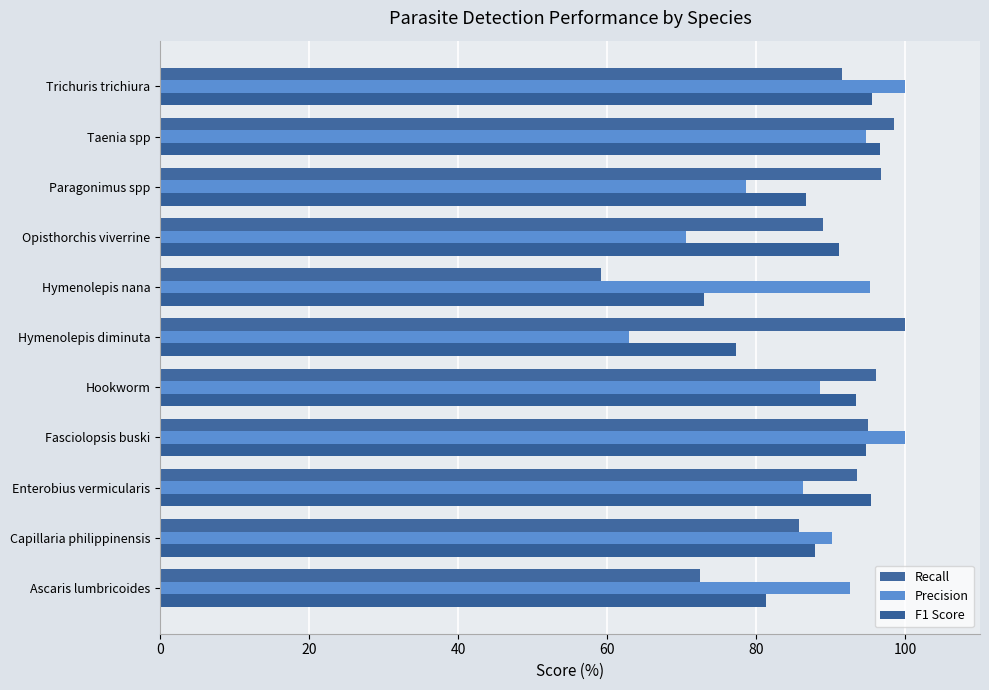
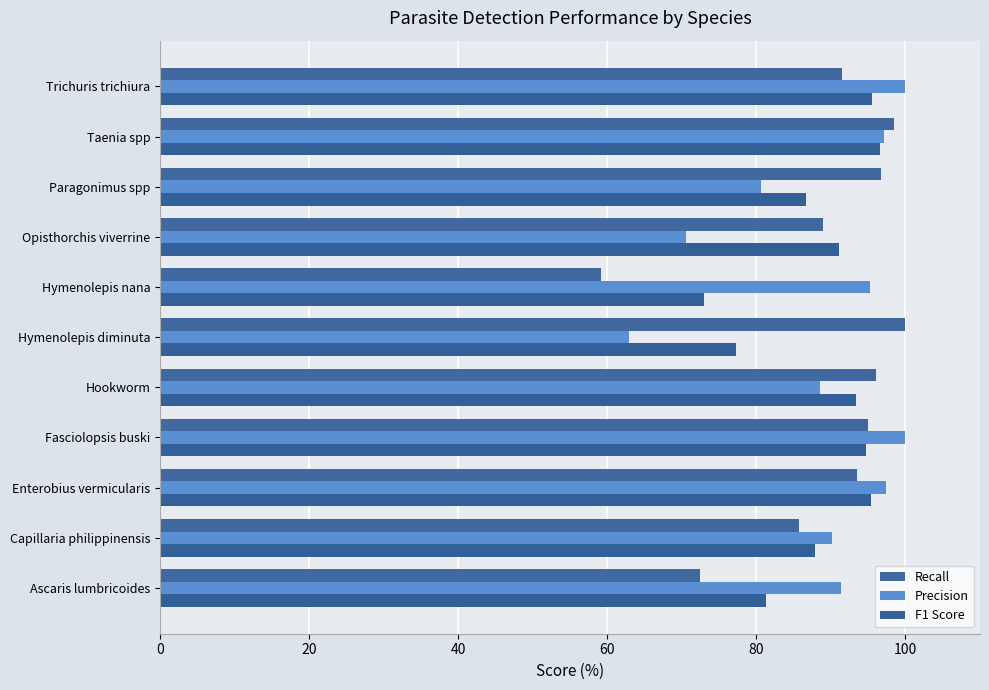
Precision, Taenia spp: 95 -> 97
Precision, Paragonimus spp: 79 -> 81
Precision, Enterobius vermicularis: 86 -> 97
Precision, Ascaris lumbricoides: 93 -> 91
